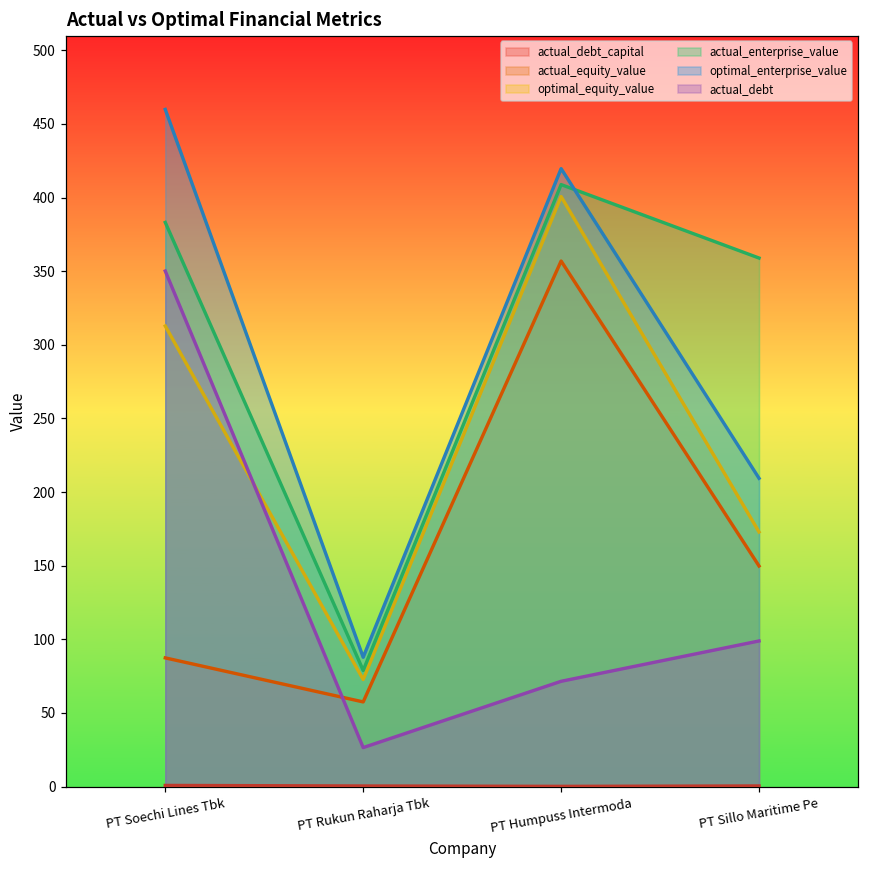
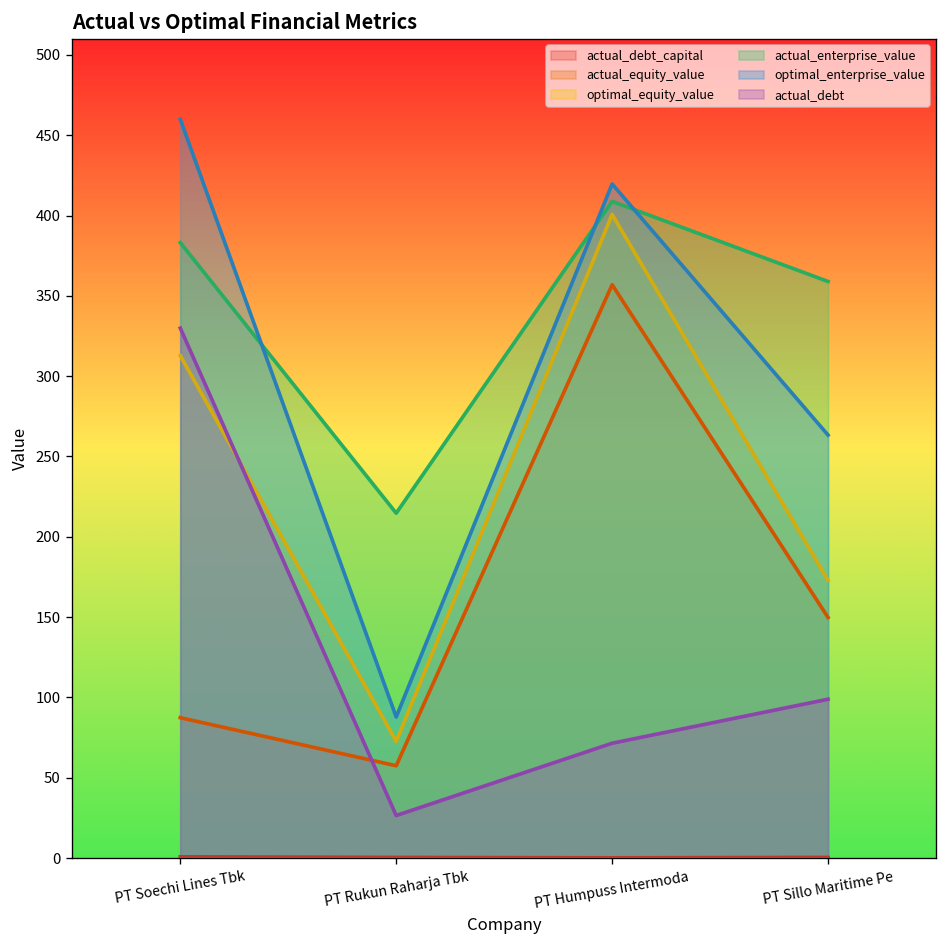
actual_debt, PT Soechi Lines Tbk: 350 -> 330
actual_enterprise_value, PT Rukun Raharja Tbk: 79 -> 215
optimal_enterprise_value, PT Sillo Maritime Pe: 209 -> 263
